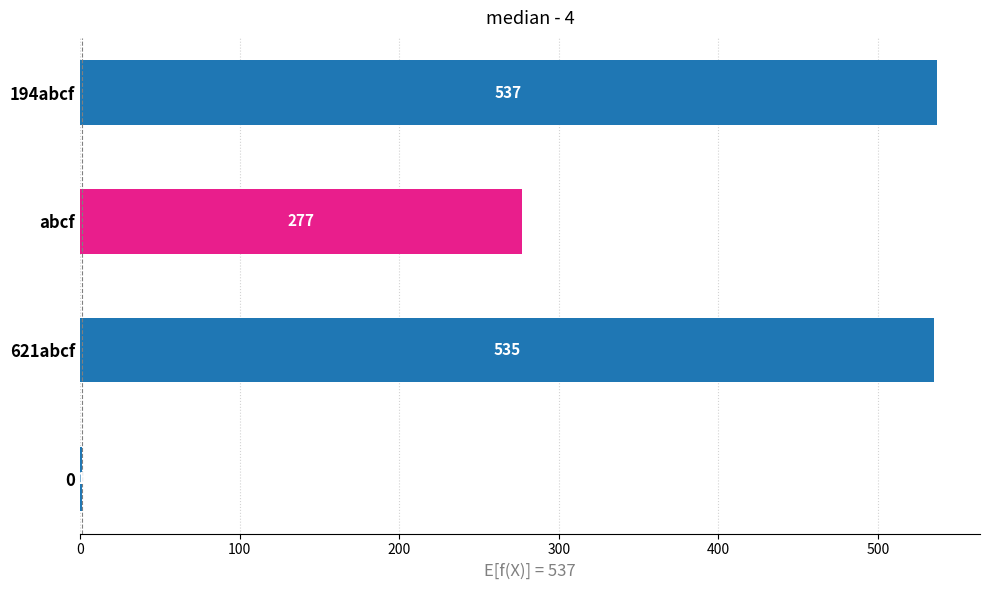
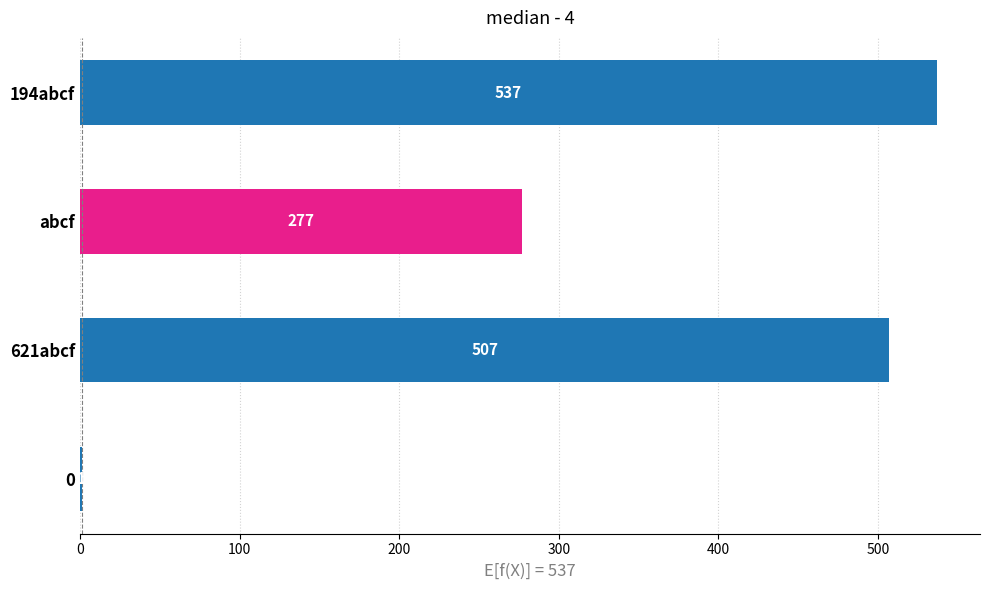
621abcf: 535 -> 507
